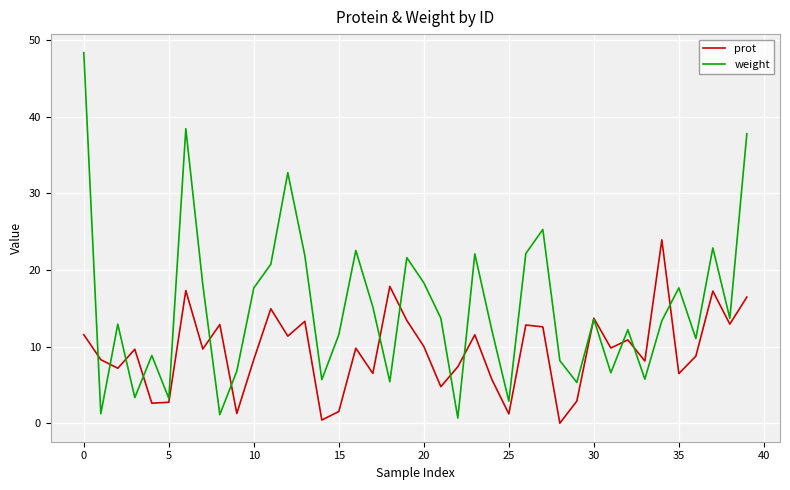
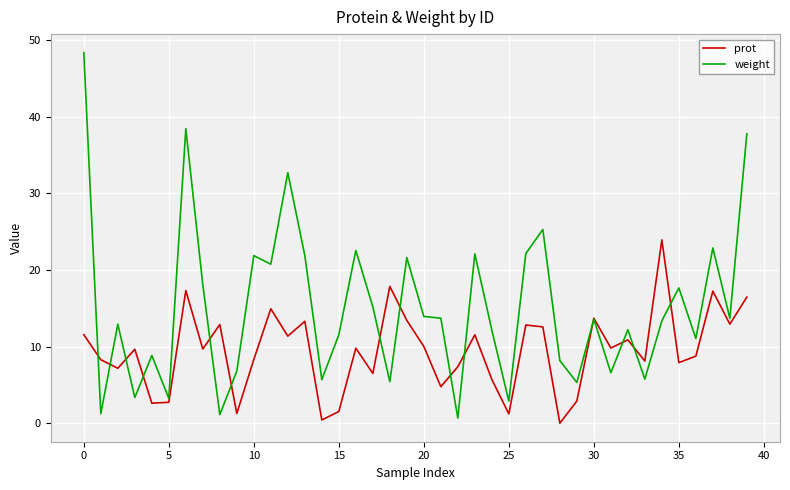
weight, 10: 18 -> 22
weight, 20: 18 -> 14
prot, 35: 6 -> 8
